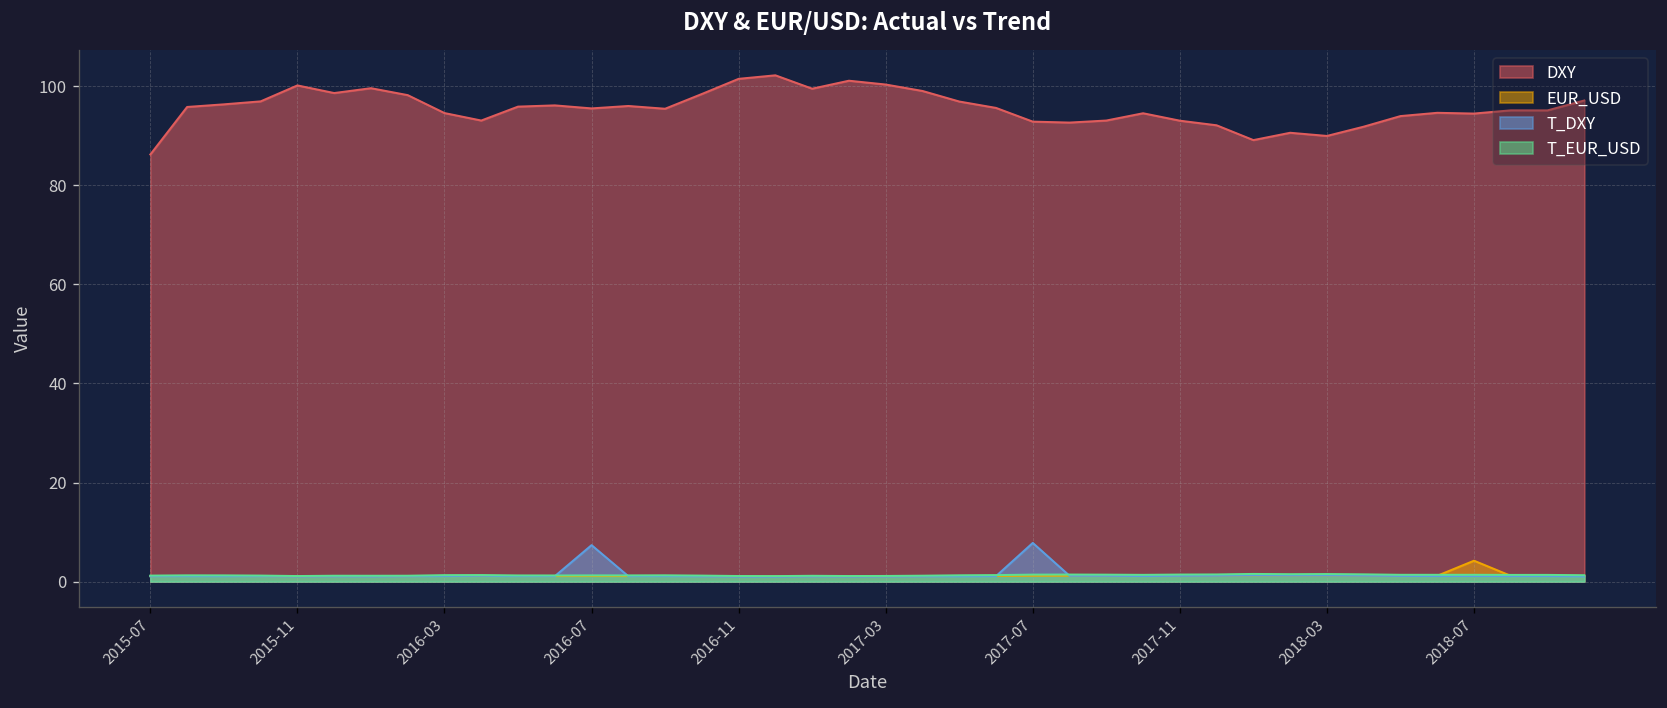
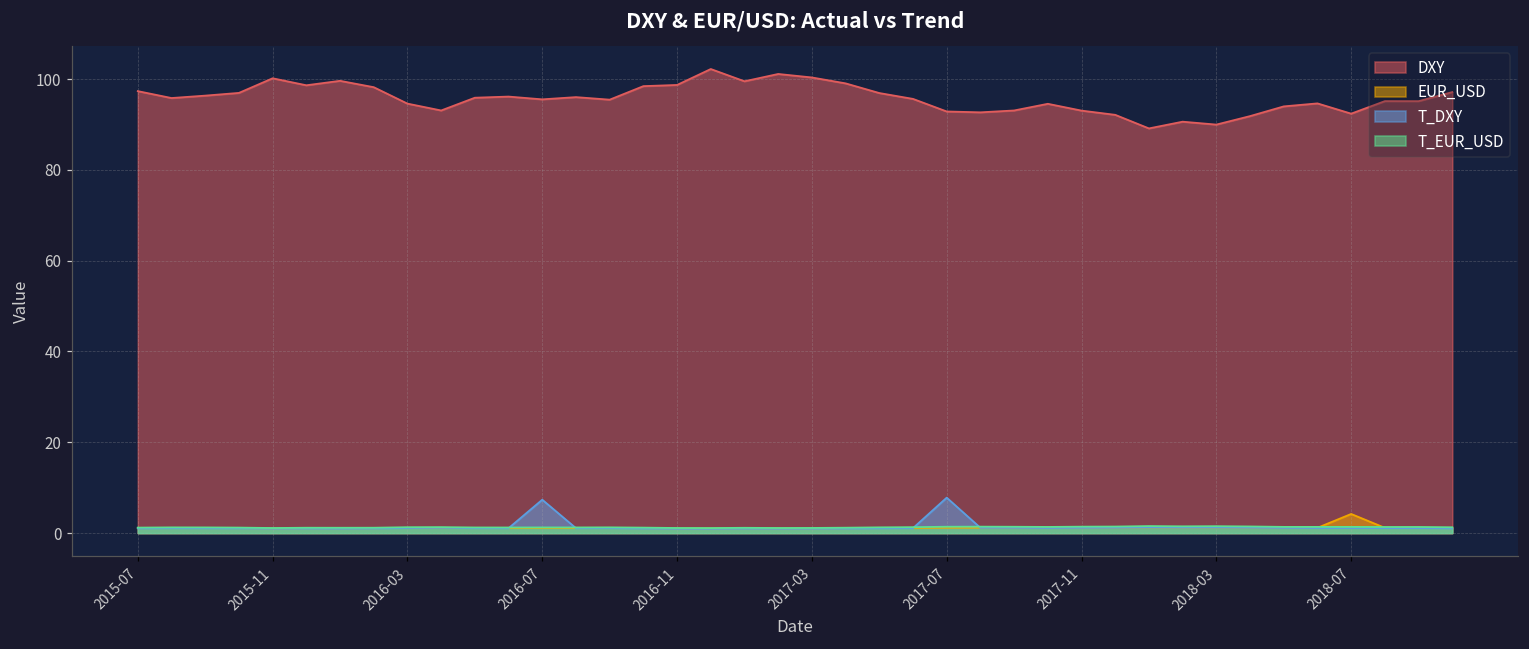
DXY, 2015-07: 86 -> 97
DXY, 2016-11: 102 -> 99
DXY, 2018-07: 94 -> 92
